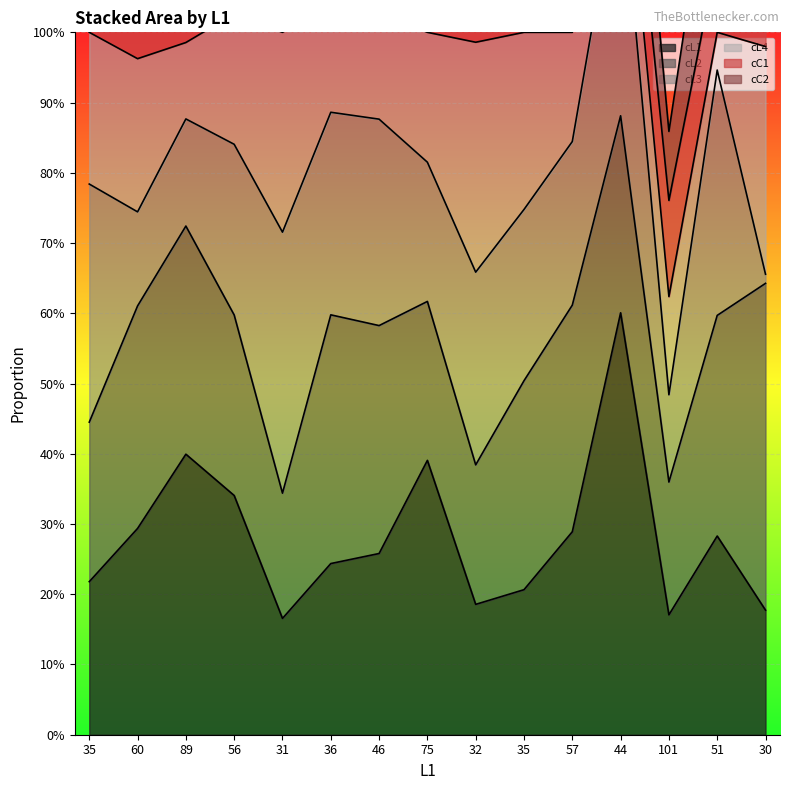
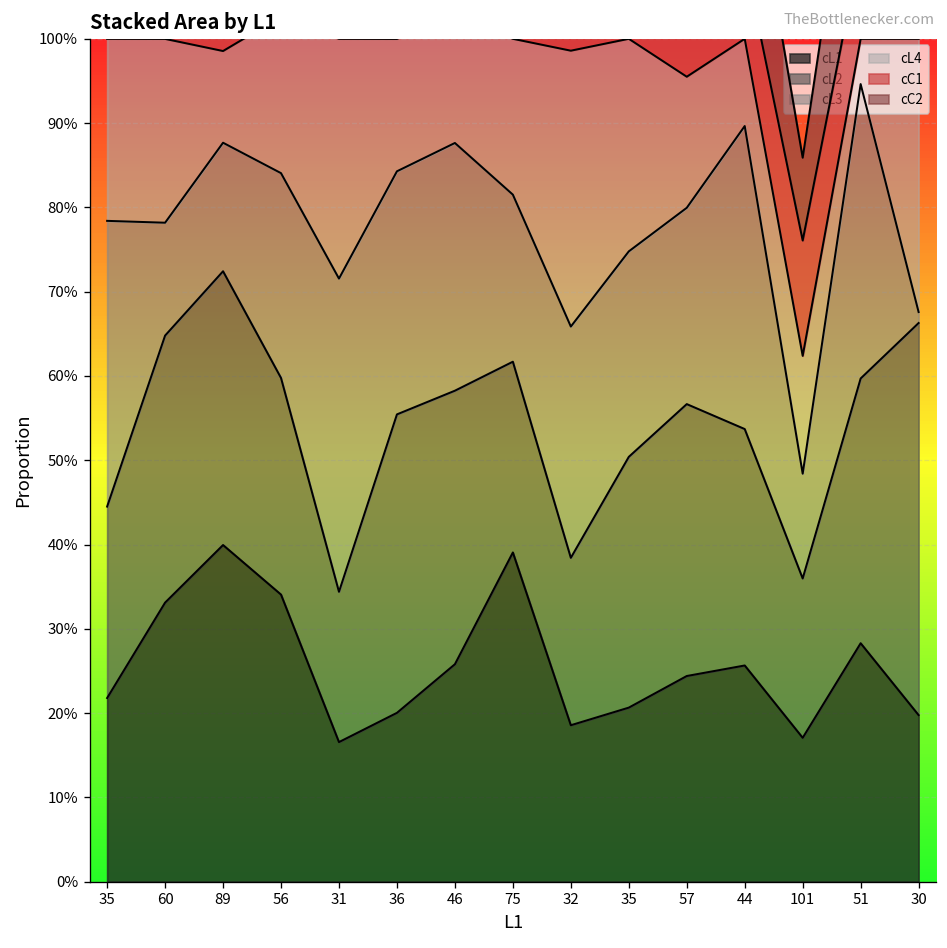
cL1, 60: 29% -> 33%
cL1, 36: 24% -> 20%
cL1, 57: 29% -> 24%
cL1, 44: 60% -> 26%
cL1, 30: 18% -> 20%
